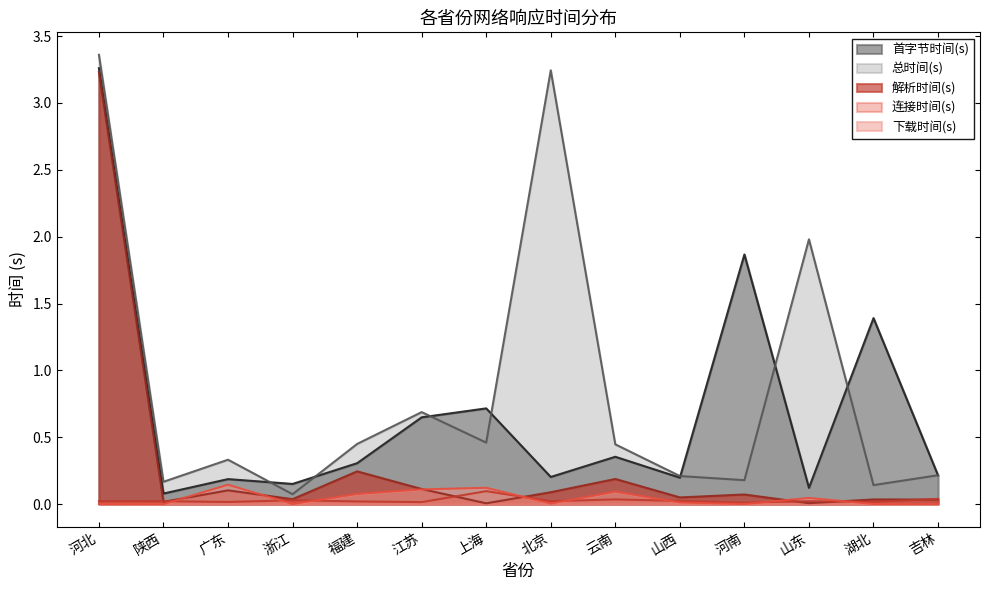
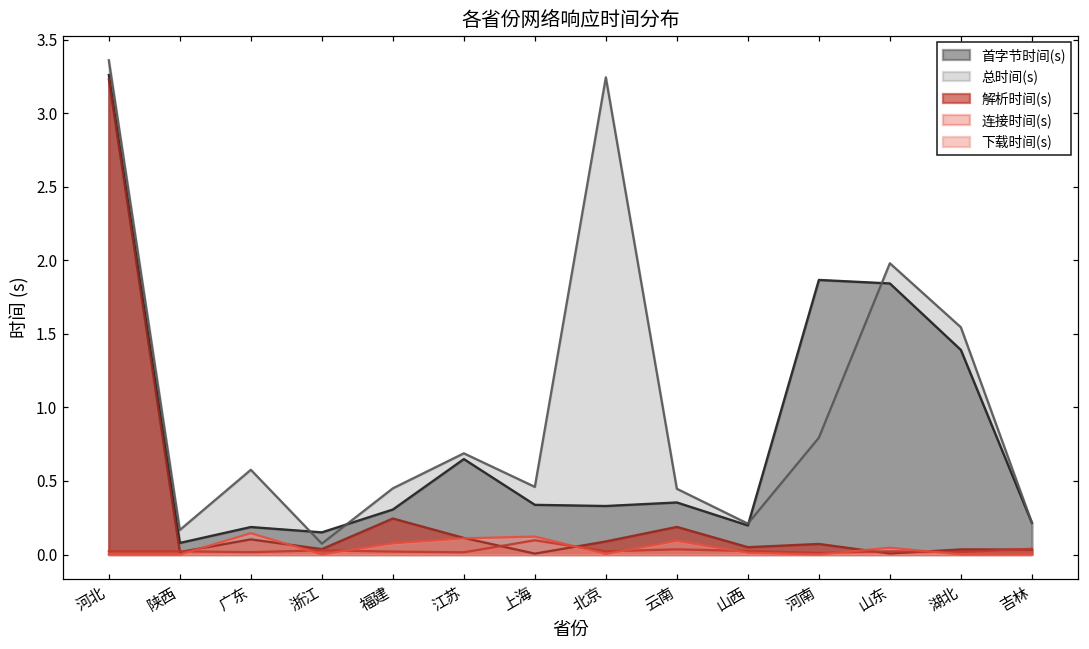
总时间(s), 广东: 0.33 -> 0.58
首字节时间(s), 上海: 0.72 -> 0.34
首字节时间(s), 北京: 0.20 -> 0.33
总时间(s), 河南: 0.18 -> 0.79
首字节时间(s), 山东: 0.12 -> 1.84
总时间(s), 湖北: 0.14 -> 1.55
